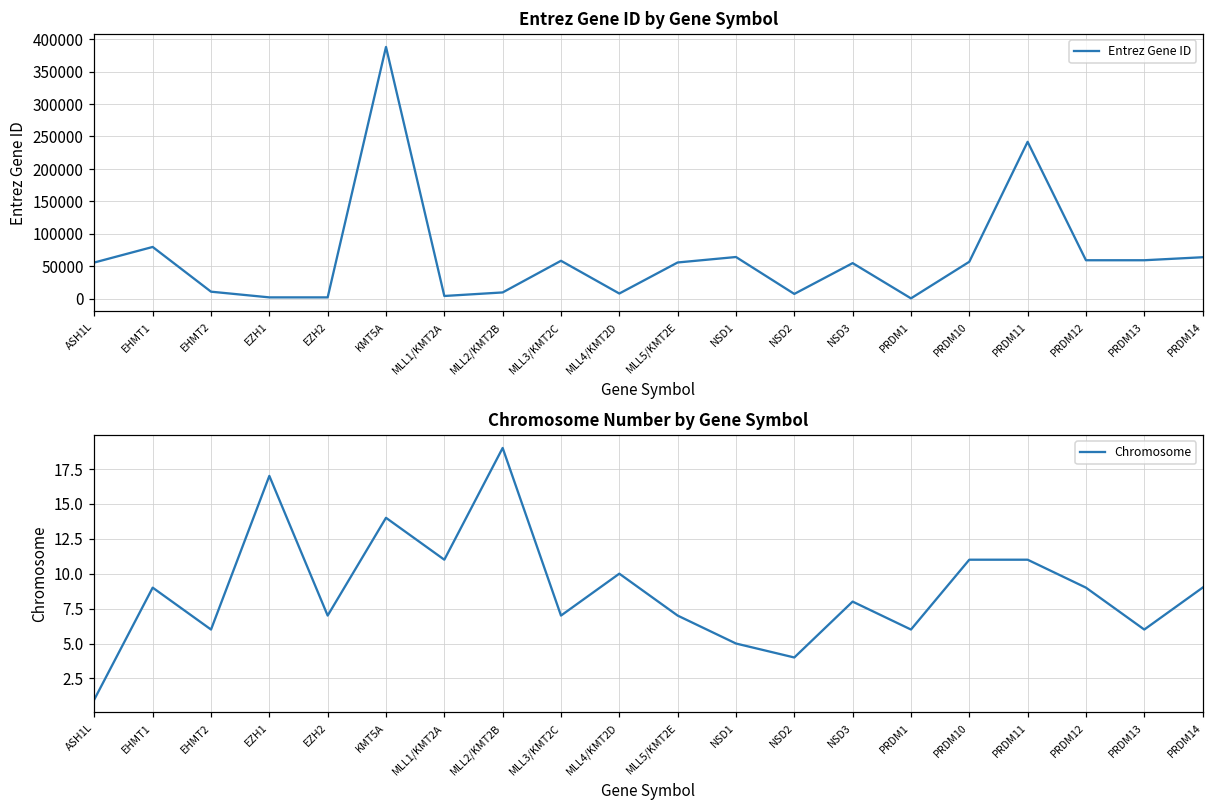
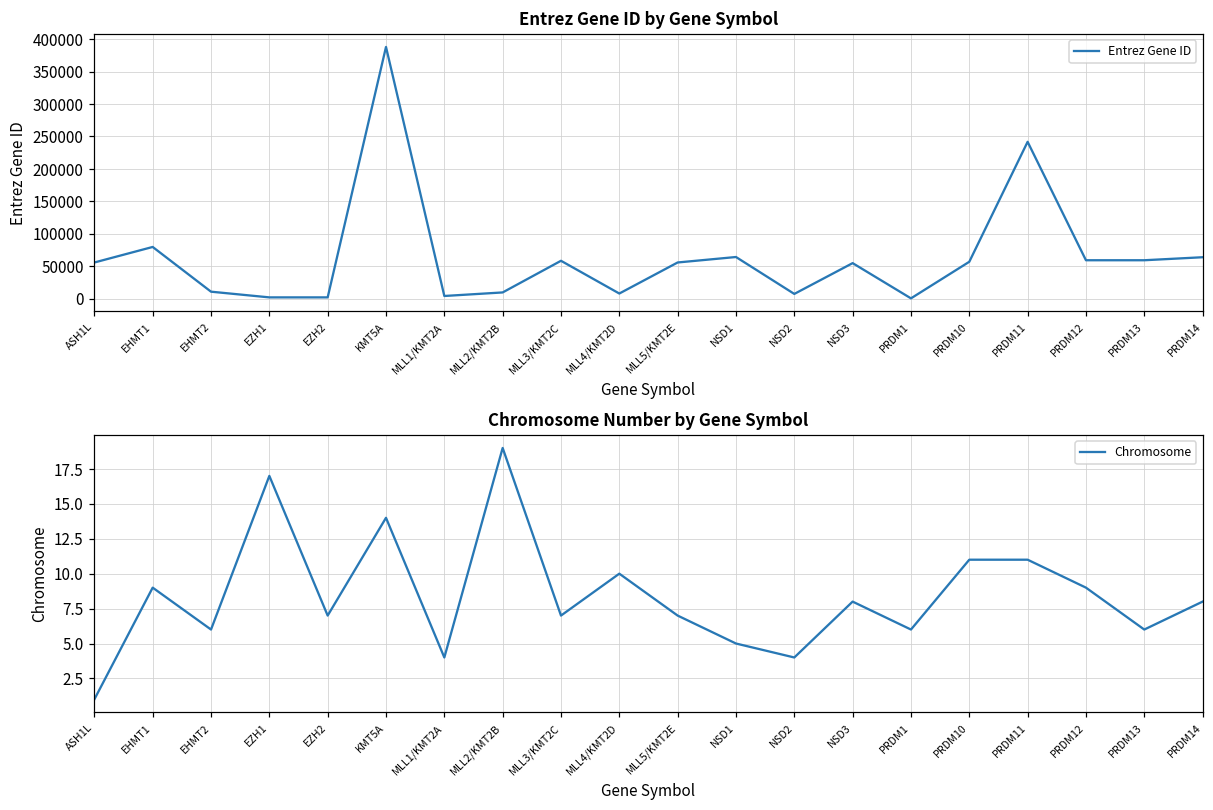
Chromosome Number by Gene Symbol, MLL1/KMT2A: 11 -> 4
Chromosome Number by Gene Symbol, PRDM14: 9 -> 8
